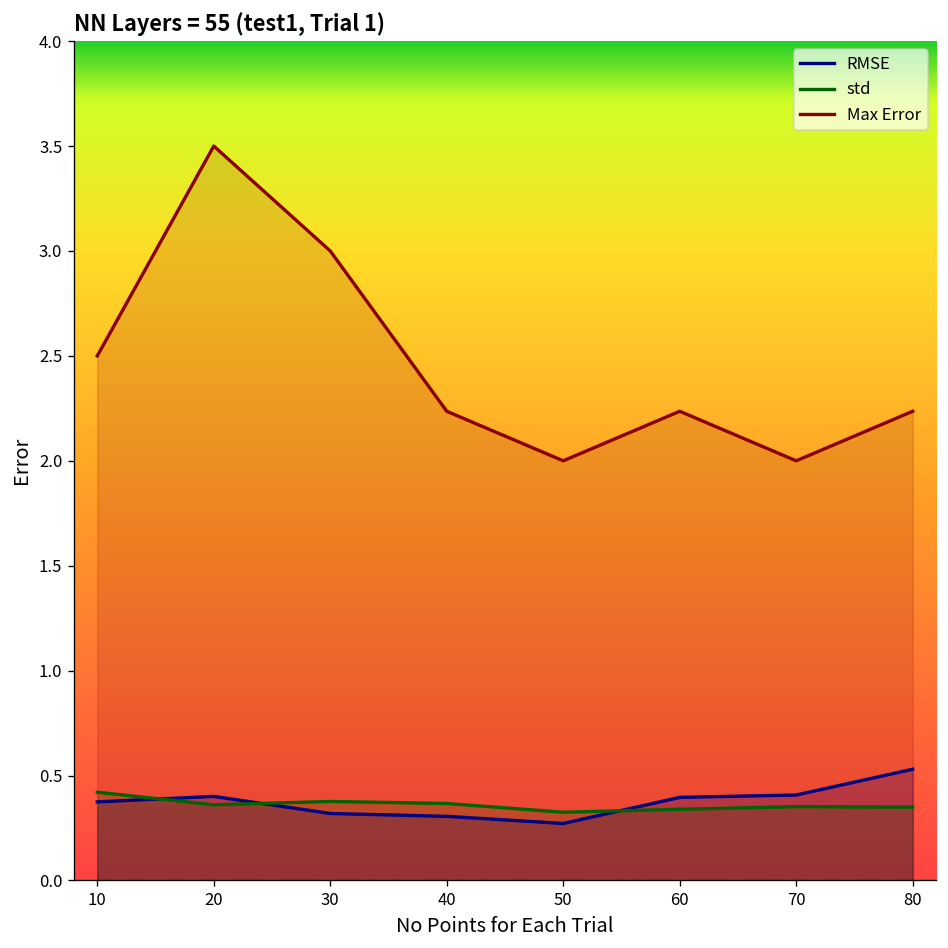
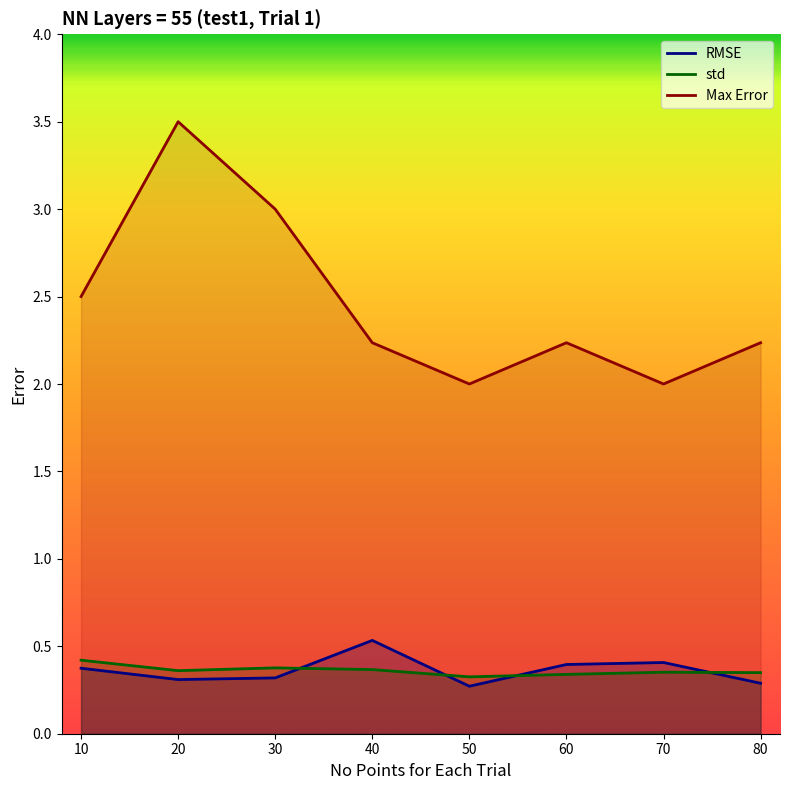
RMSE, 20: 0.40 -> 0.31
RMSE, 40: 0.31 -> 0.53
RMSE, 80: 0.53 -> 0.29
